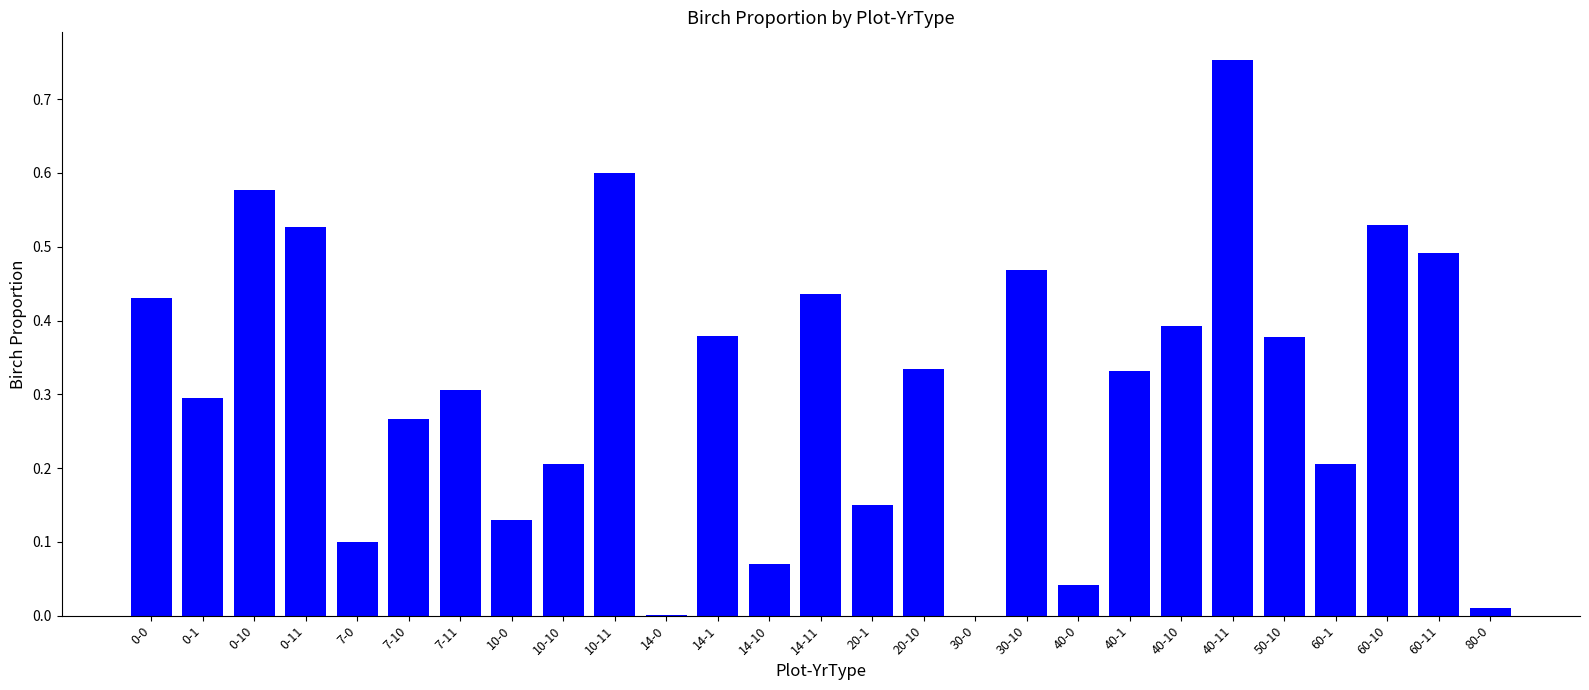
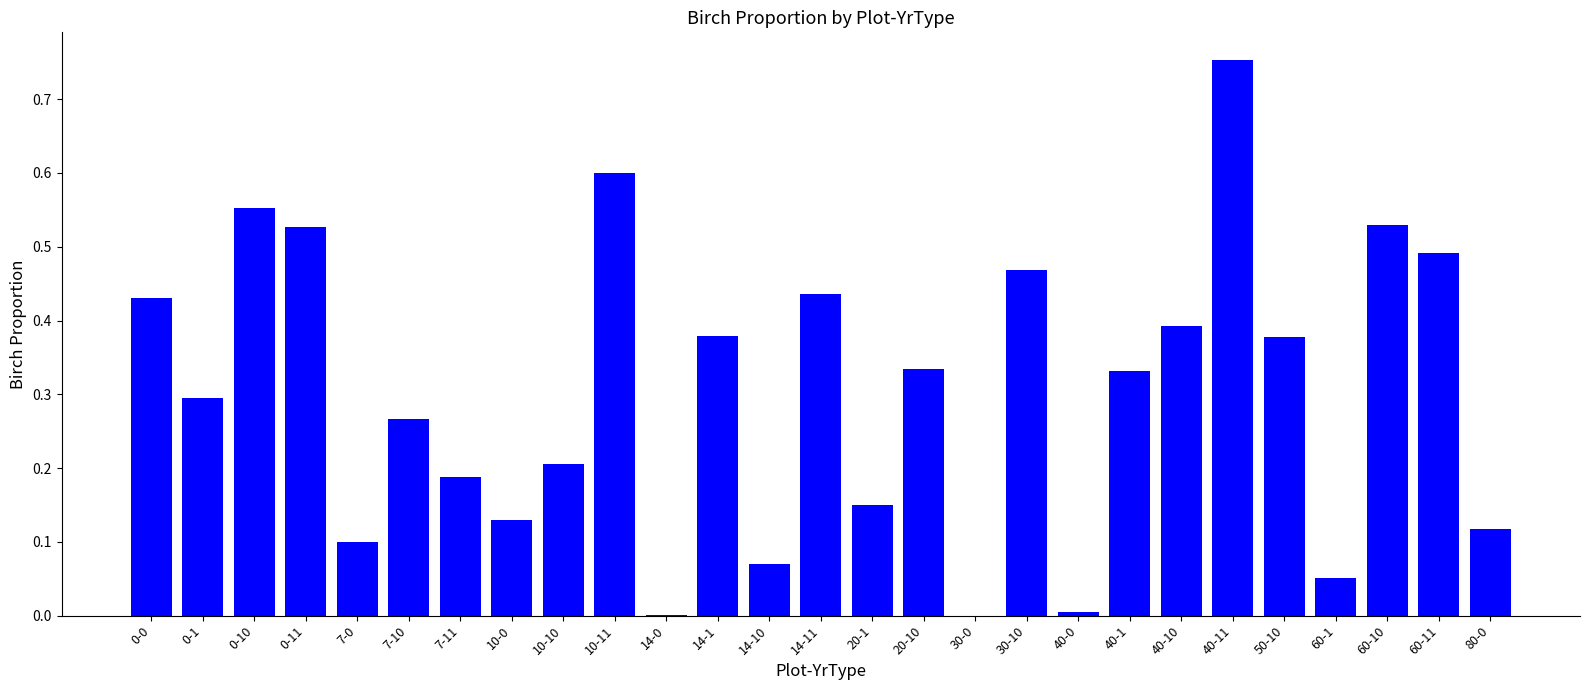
0-10: 0.58 -> 0.55
7-11: 0.31 -> 0.19
40-0: 0.04 -> 0.00
60-1: 0.21 -> 0.05
80-0: 0.01 -> 0.12
